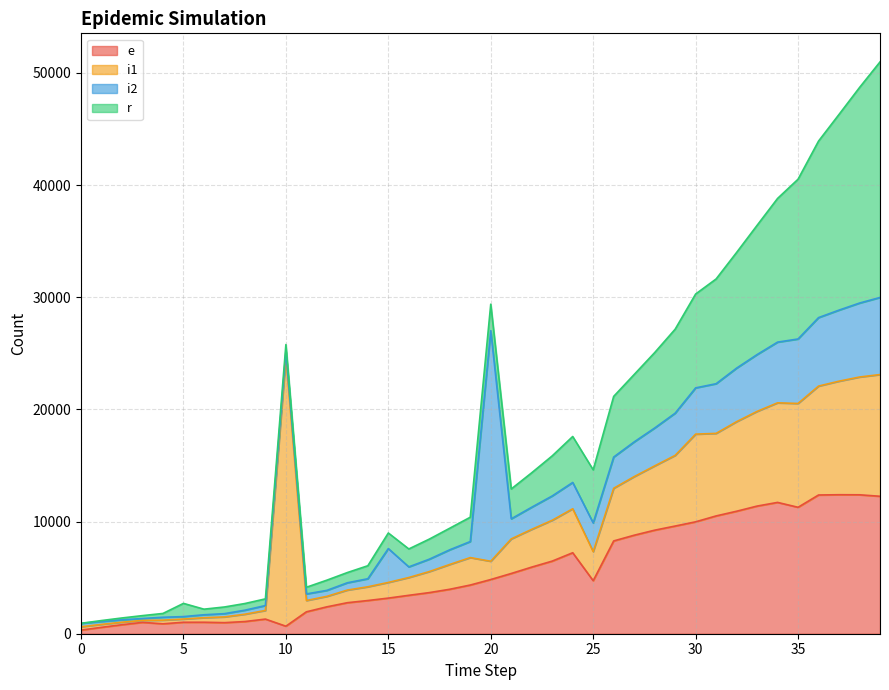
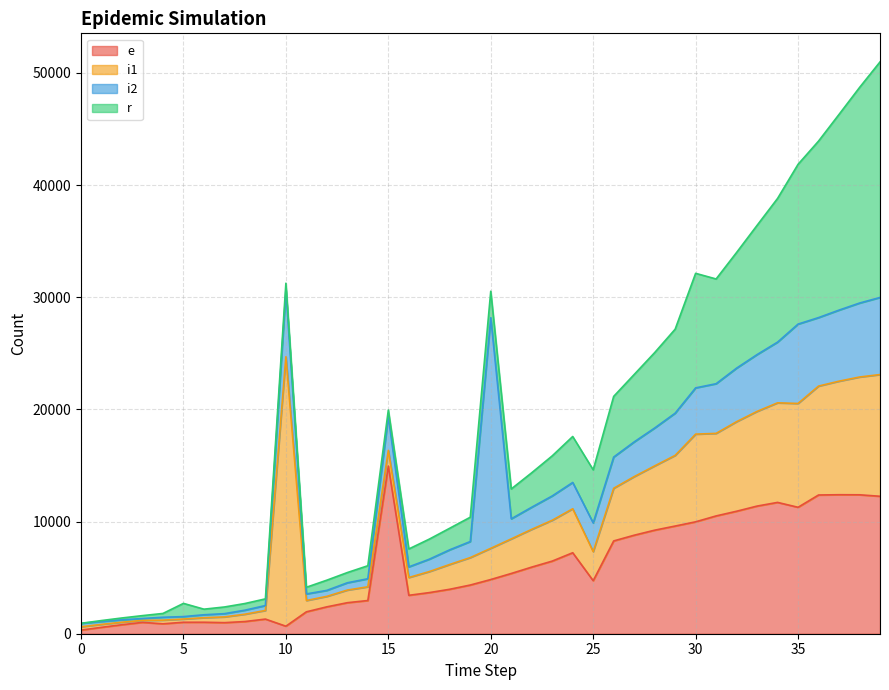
i2, 10: 500 -> 6000
e, 15: 3200 -> 15000
r, 15: 1400 -> 600
i1, 20: 1600 -> 2800
r, 30: 8400 -> 10200
i2, 35: 5700 -> 7100
